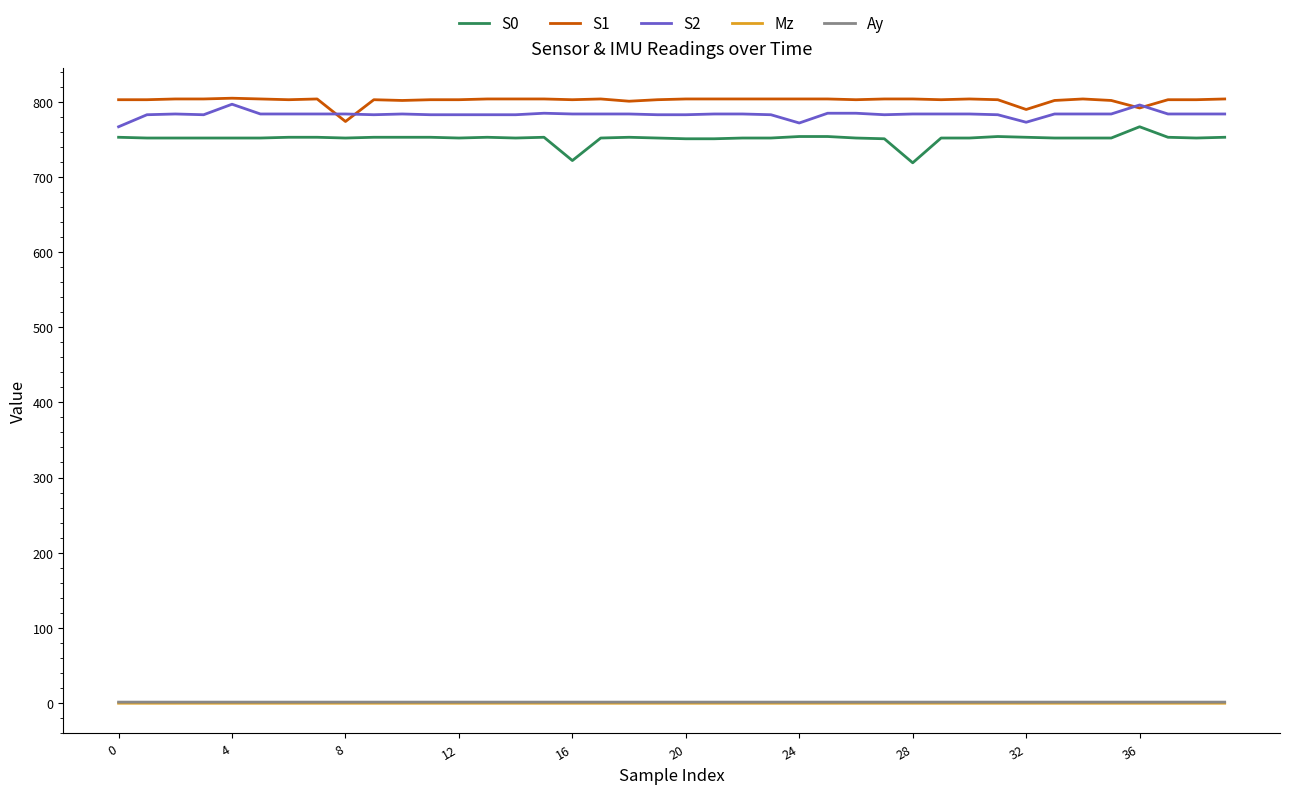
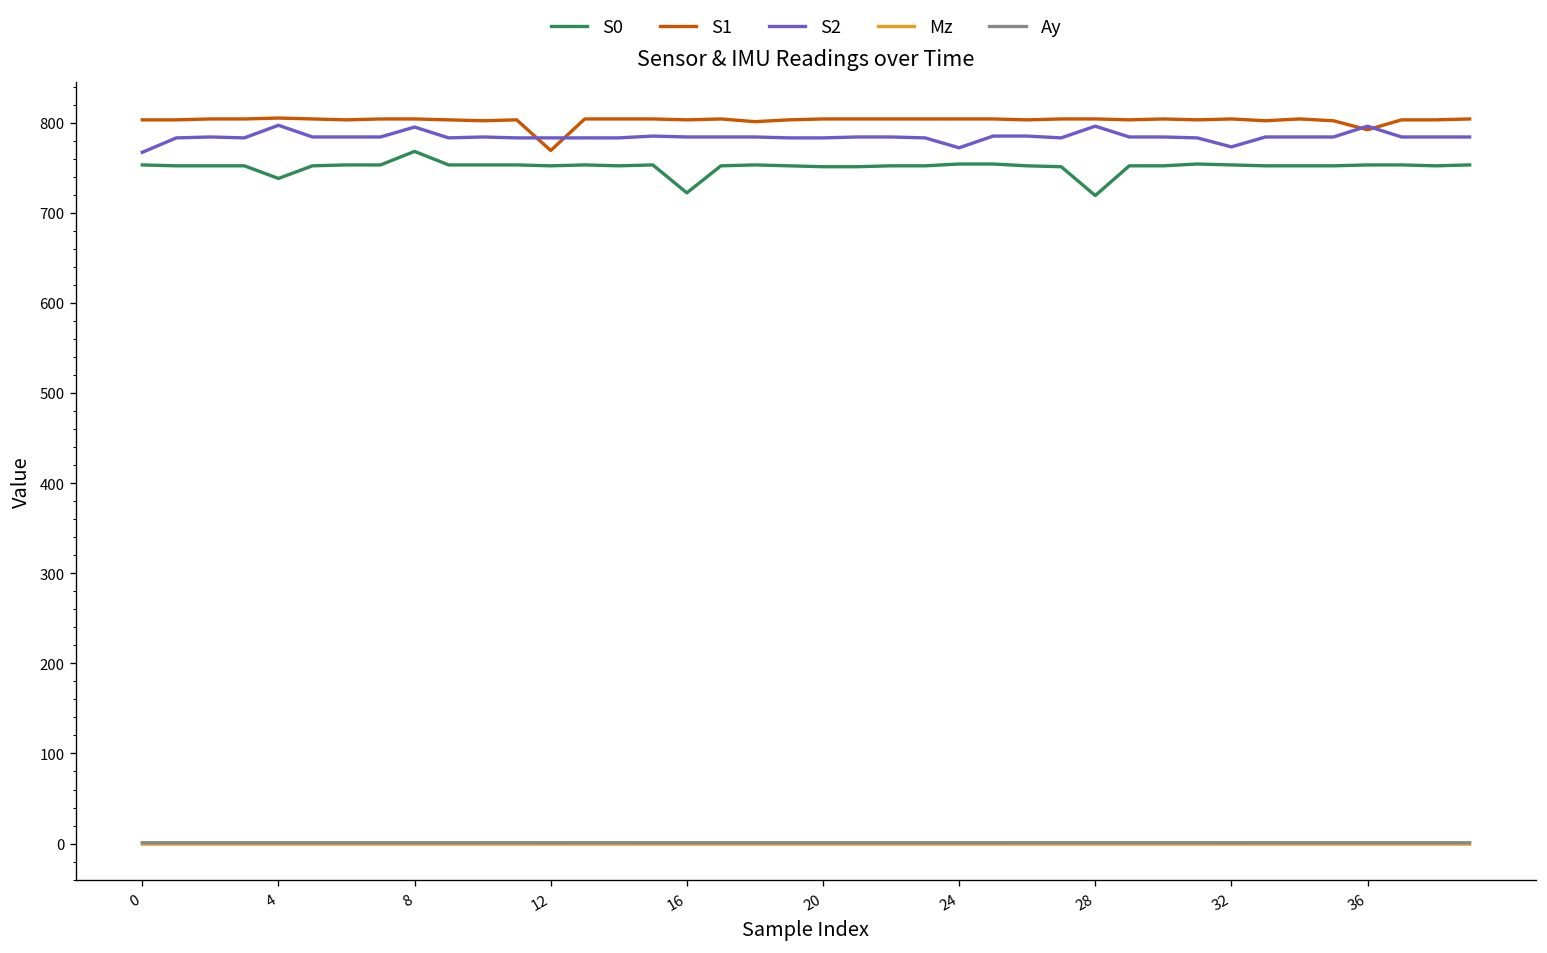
S0, 4: 750 -> 740
S0, 8: 750 -> 770
S1, 8: 770 -> 800
S2, 8: 780 -> 800
S1, 12: 800 -> 770
S2, 28: 780 -> 800
S1, 32: 790 -> 800
S0, 36: 770 -> 750
